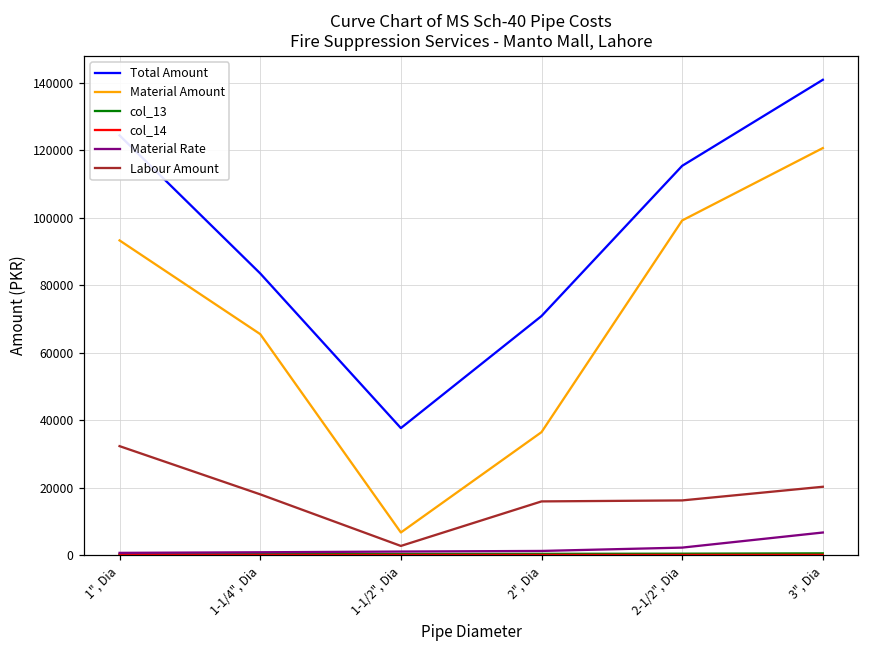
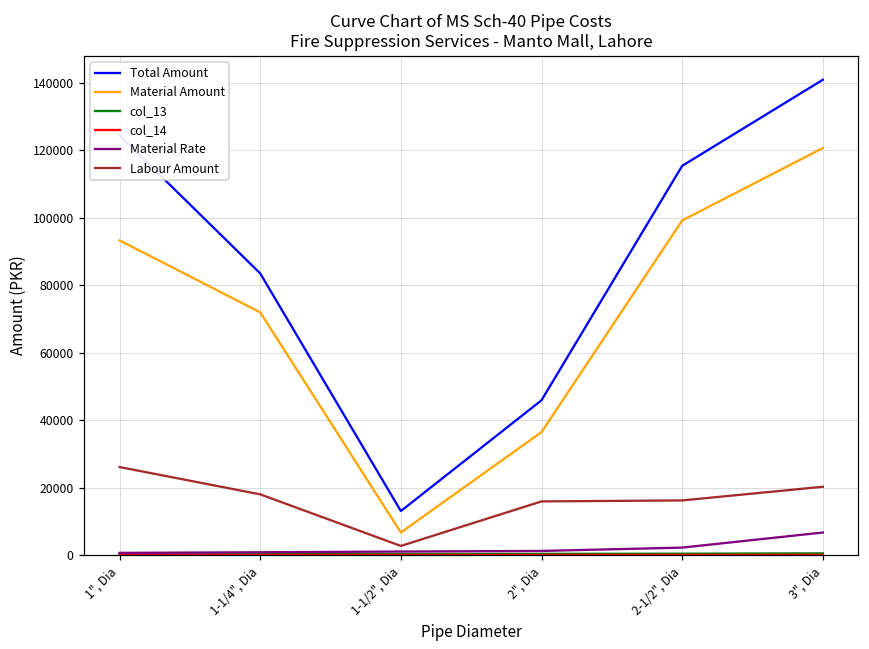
Labour Amount, 1", Dia: 32000 -> 26000
Material Amount, 1-1/4", Dia: 66000 -> 72000
Total Amount, 1-1/2", Dia: 38000 -> 13000
Total Amount, 2", Dia: 71000 -> 46000
